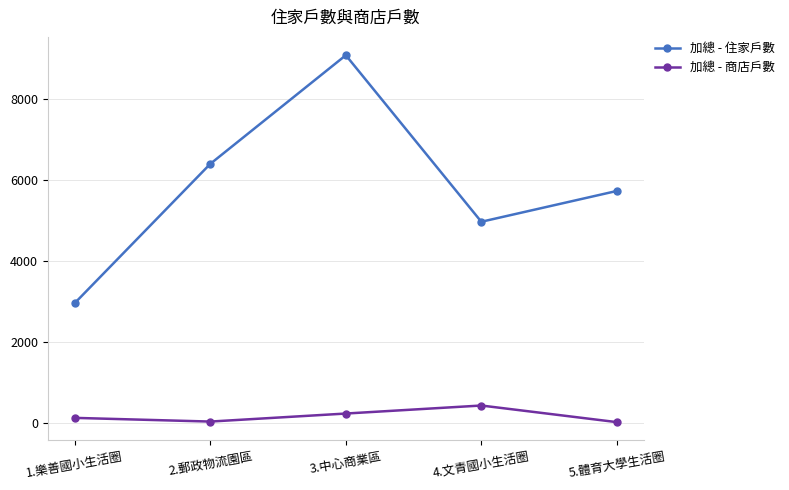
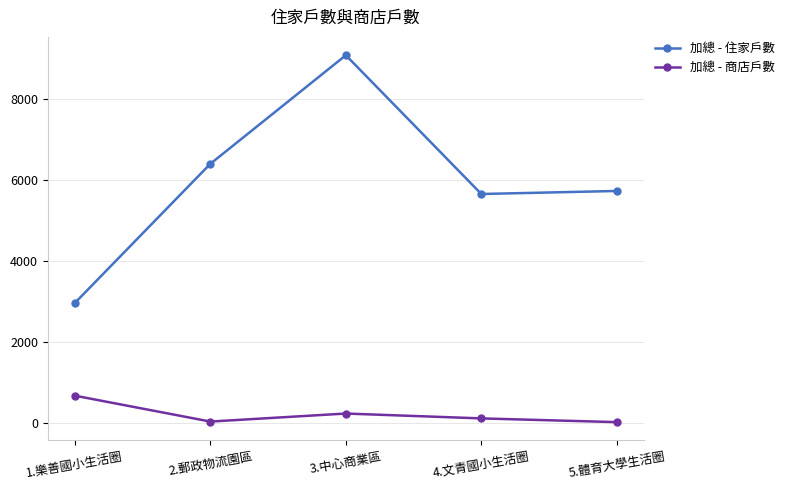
加總 - 商店戶數, 1.樂善國小生活圈: 100 -> 700
加總 - 住家戶數, 4.文青國小生活圈: 5000 -> 5700
加總 - 商店戶數, 4.文青國小生活圈: 400 -> 100
